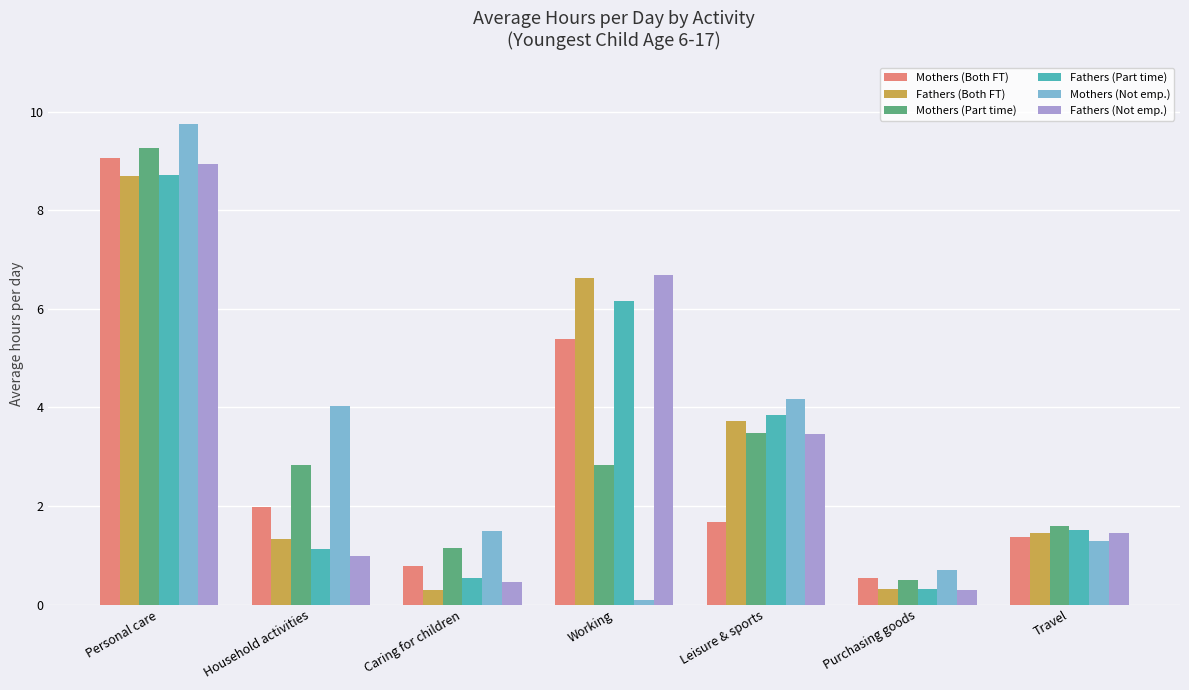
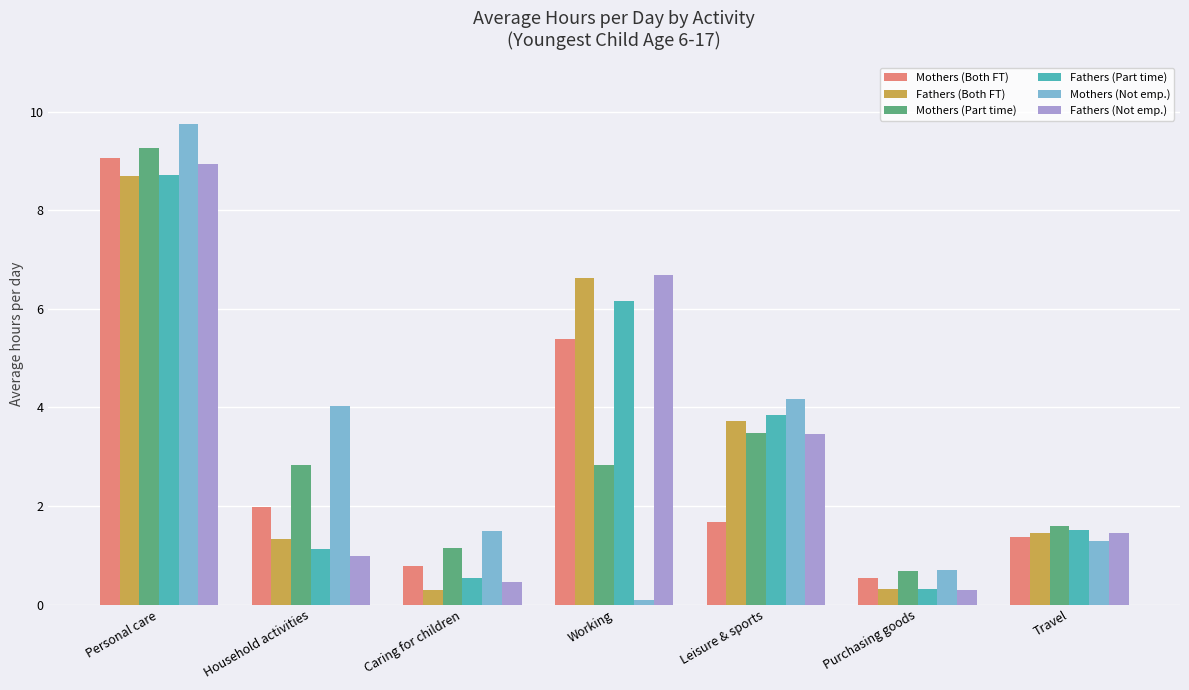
Mothers (Part time), Purchasing goods: 0.5 -> 0.7
